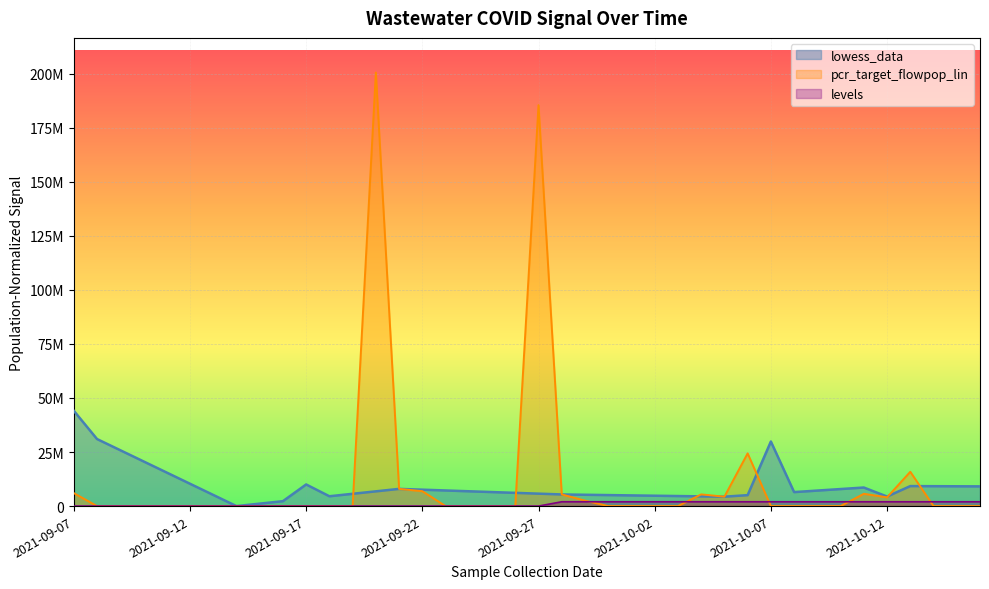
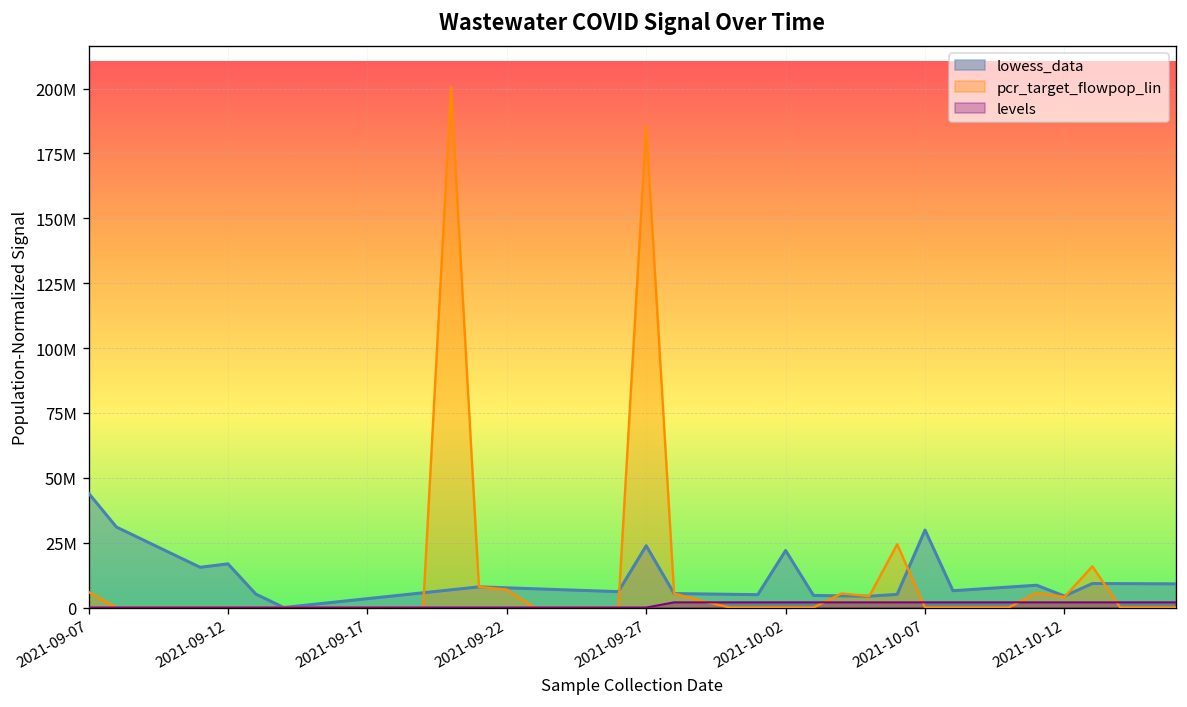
lowess_data, 2021-09-12: 10000000 -> 17000000
lowess_data, 2021-09-17: 10000000 -> 3000000
lowess_data, 2021-09-27: 6000000 -> 24000000
lowess_data, 2021-10-02: 5000000 -> 22000000
